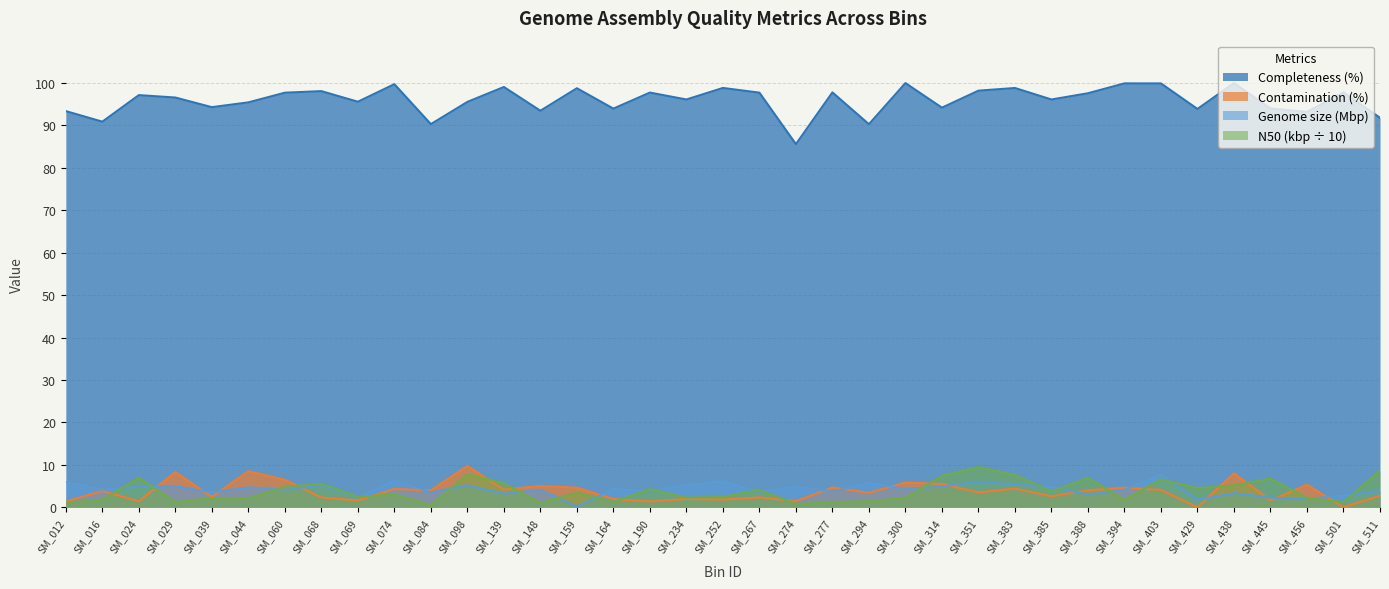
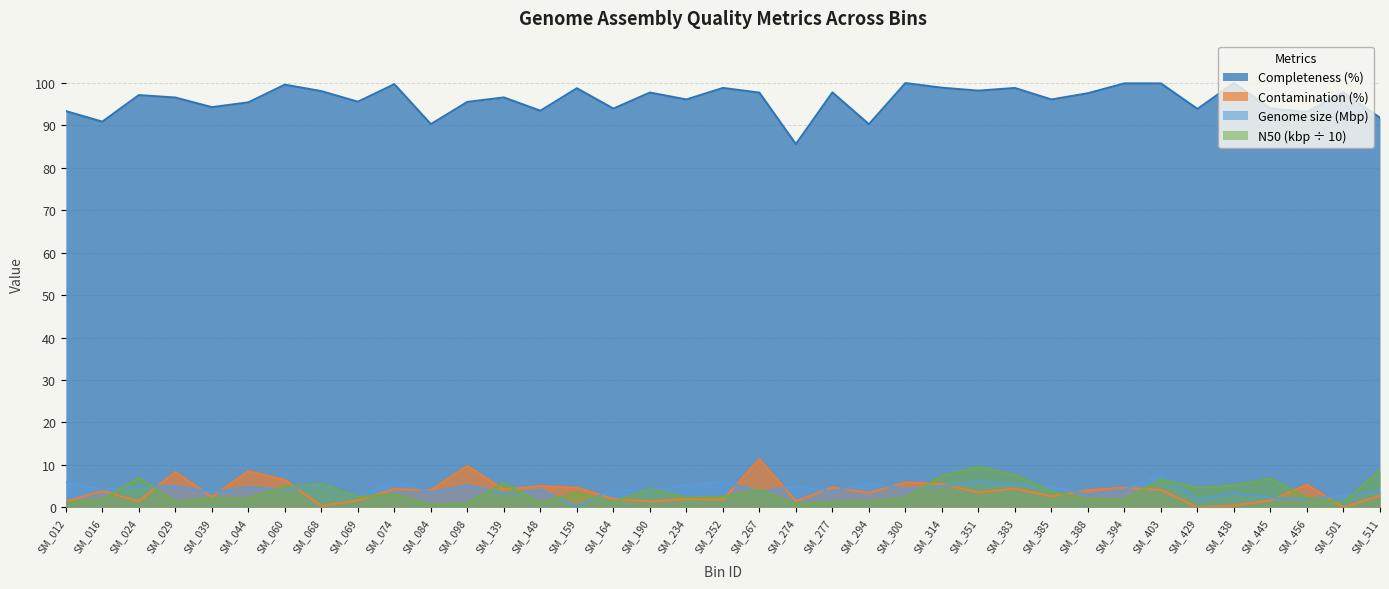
Completeness (%), SM_060: 98 -> 100
Contamination (%), SM_068: 2 -> 0
N50 (kbp ÷ 10), SM_098: 8 -> 1
Completeness (%), SM_139: 99 -> 97
Contamination (%), SM_267: 2 -> 11
Completeness (%), SM_314: 94 -> 99
N50 (kbp ÷ 10), SM_388: 7 -> 2
Contamination (%), SM_438: 8 -> 0
